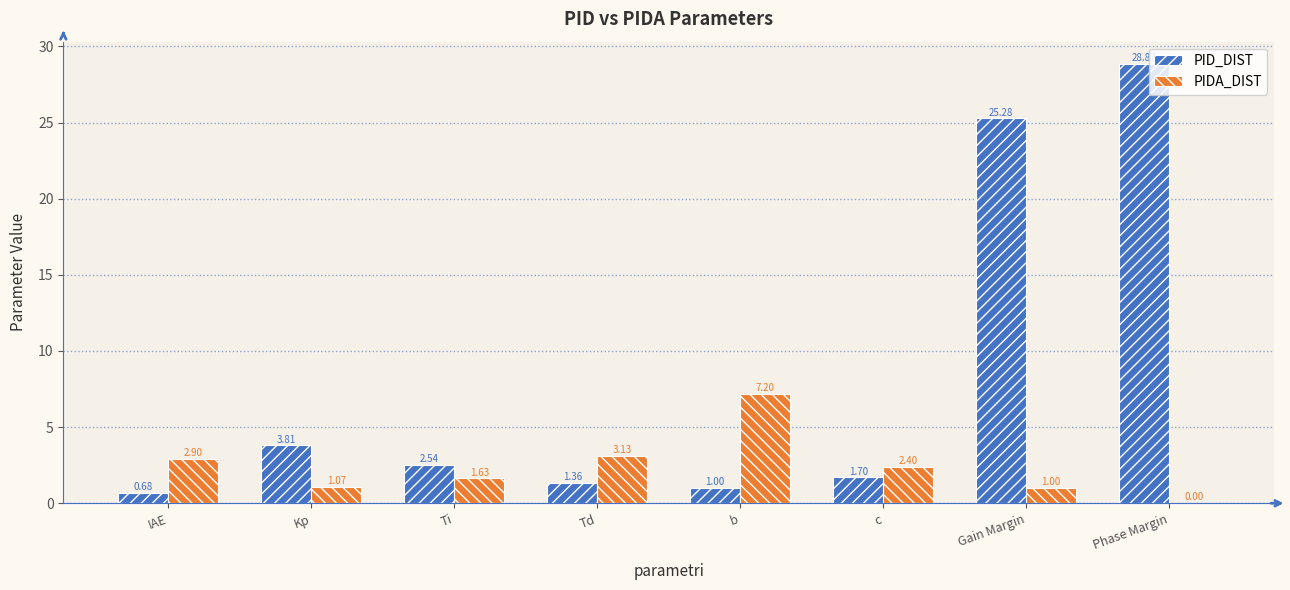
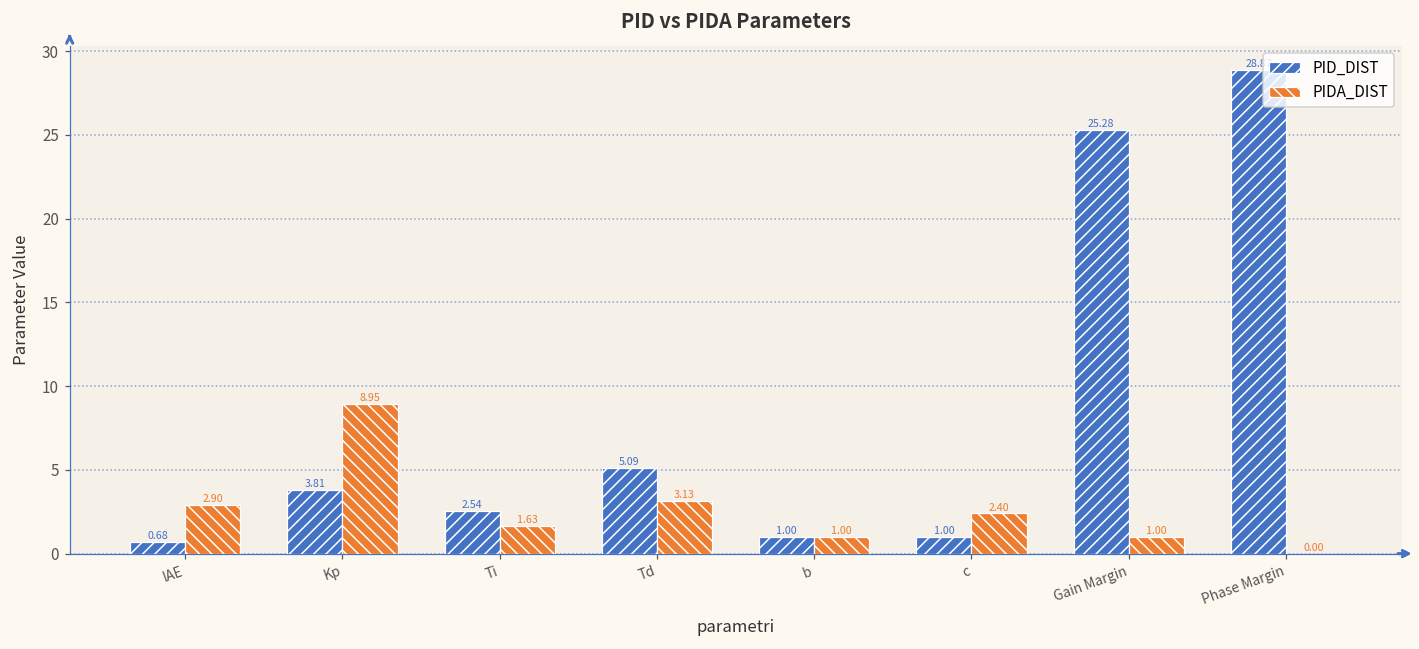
PIDA_DIST, Kp: 1.07 -> 8.95
PID_DIST, Td: 1.36 -> 5.09
PIDA_DIST, b: 7.20 -> 1.00
PID_DIST, c: 1.70 -> 1.00
